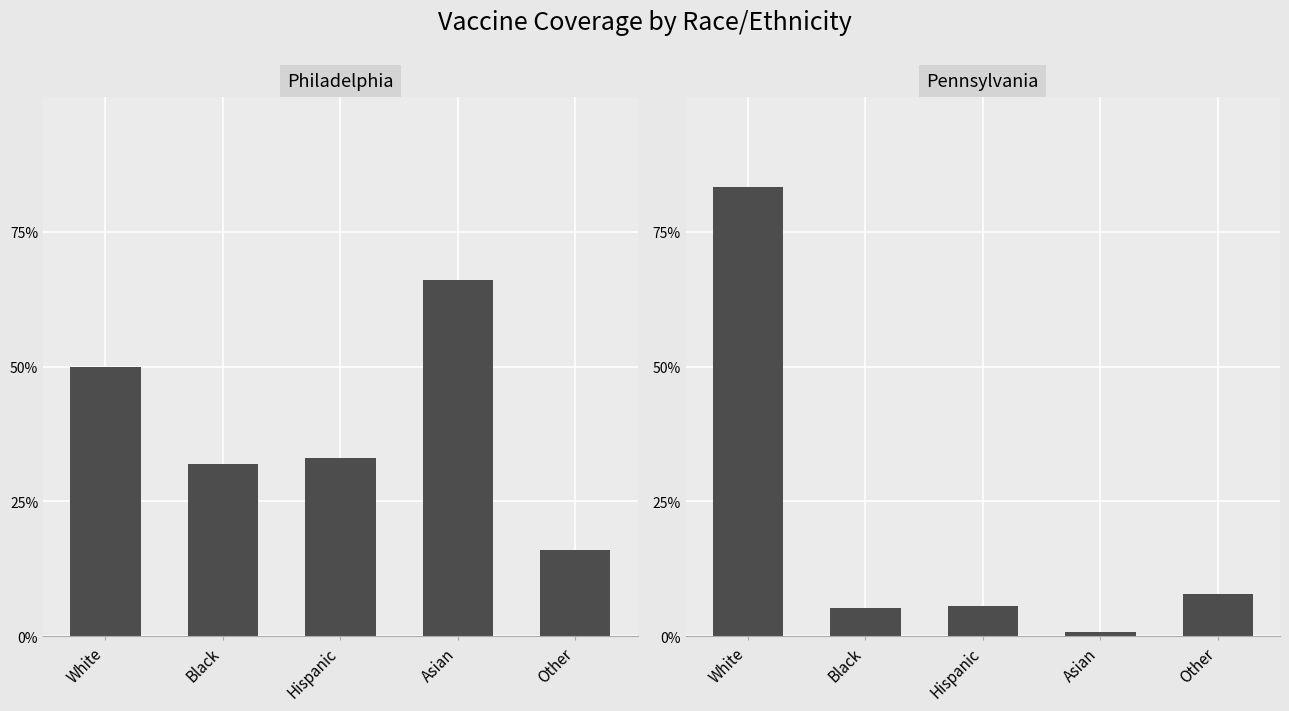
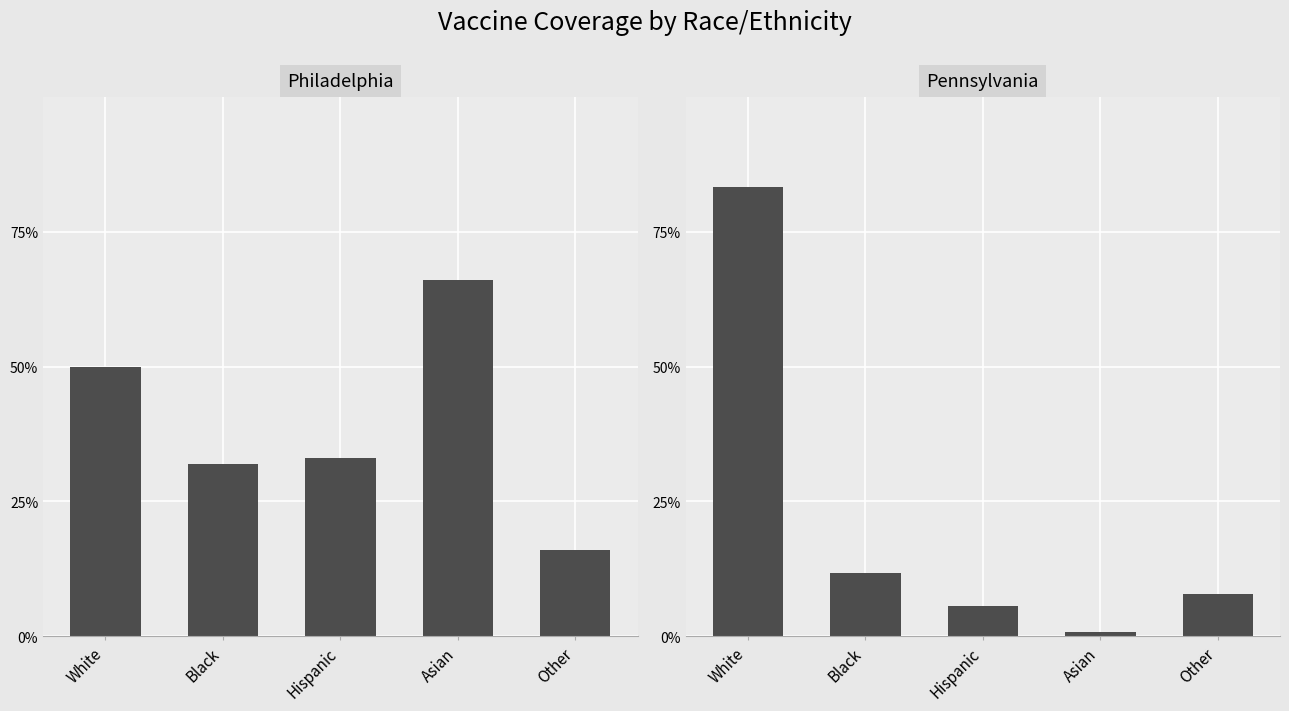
Pennsylvania, Black: 5% -> 12%
